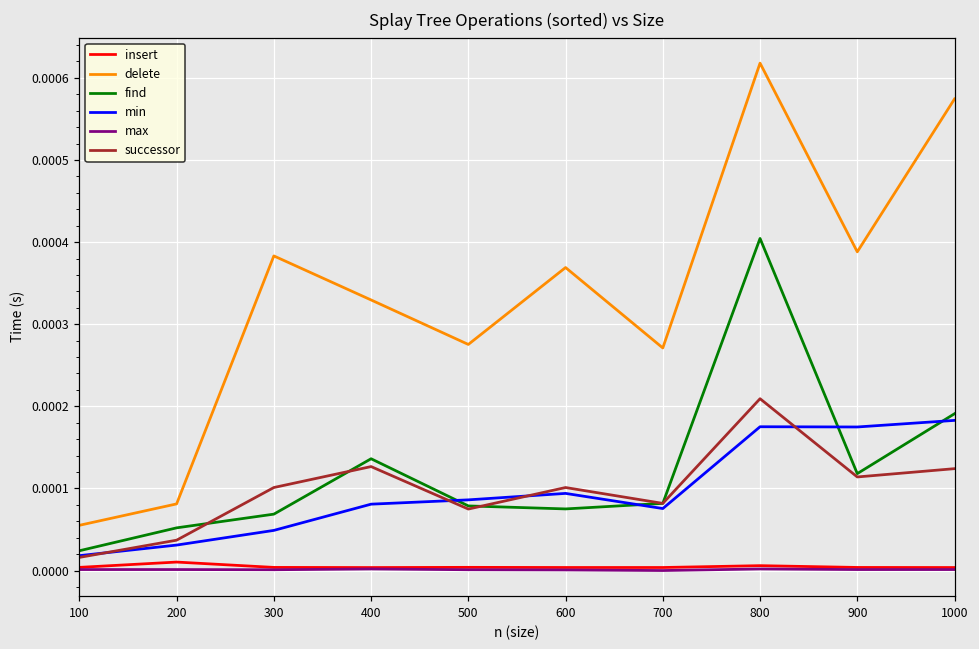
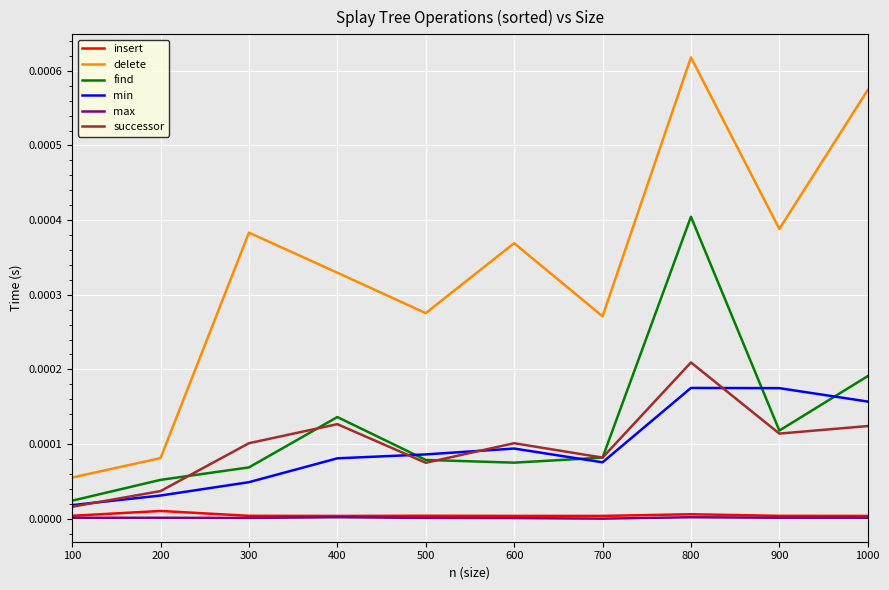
min, 1000: 0.00018 -> 0.00016
